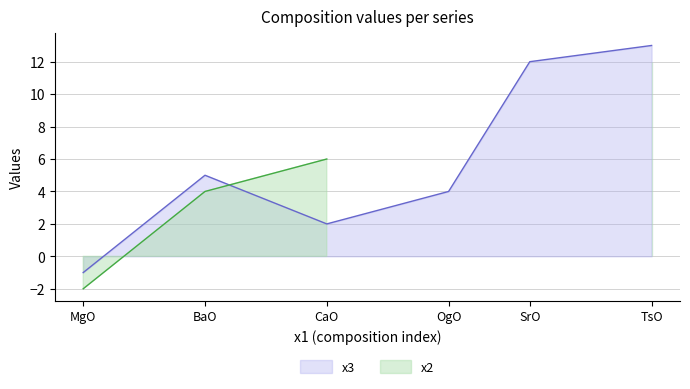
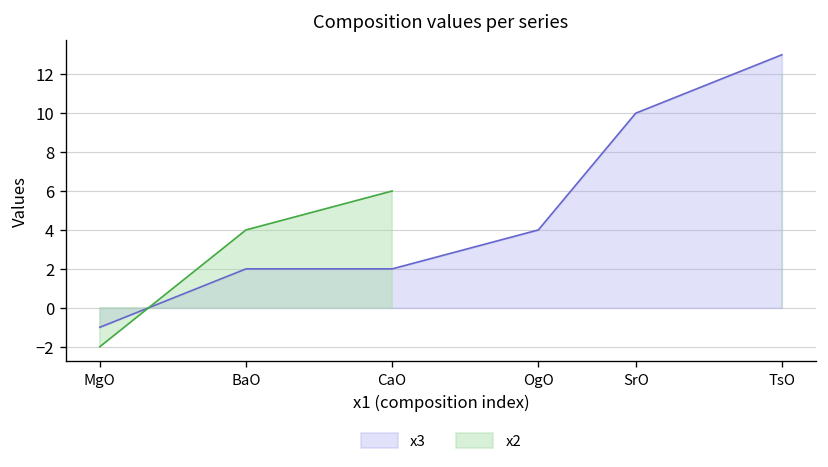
x3, BaO: 5 -> 2
x3, SrO: 12 -> 10
